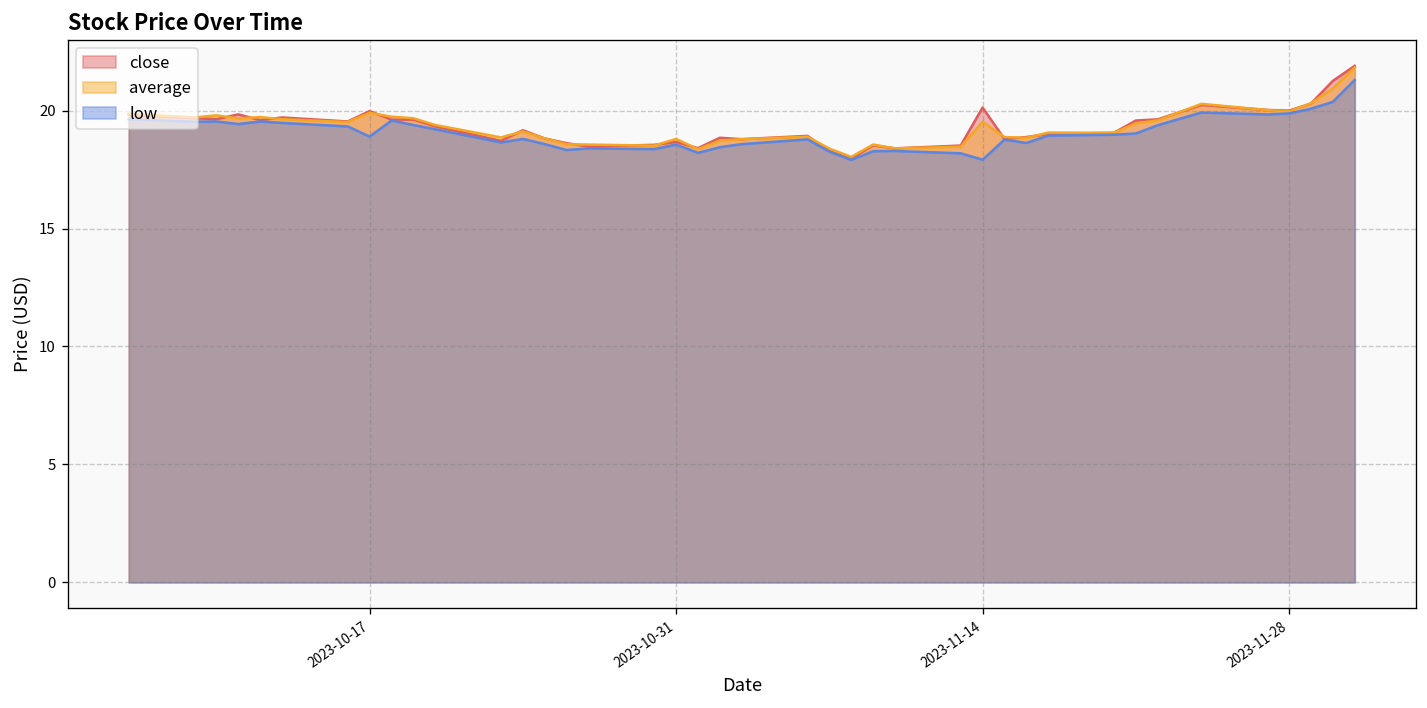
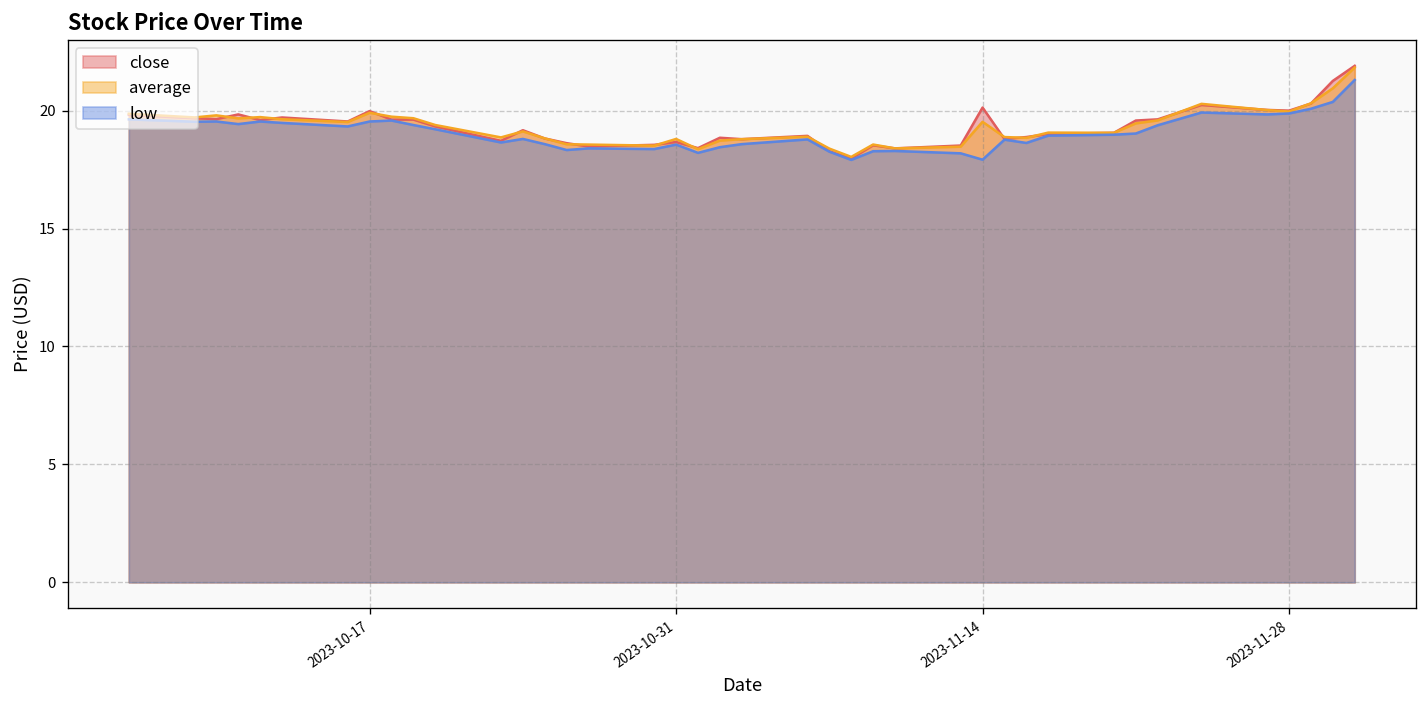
low, 2023-10-17: 18.9 -> 19.5
